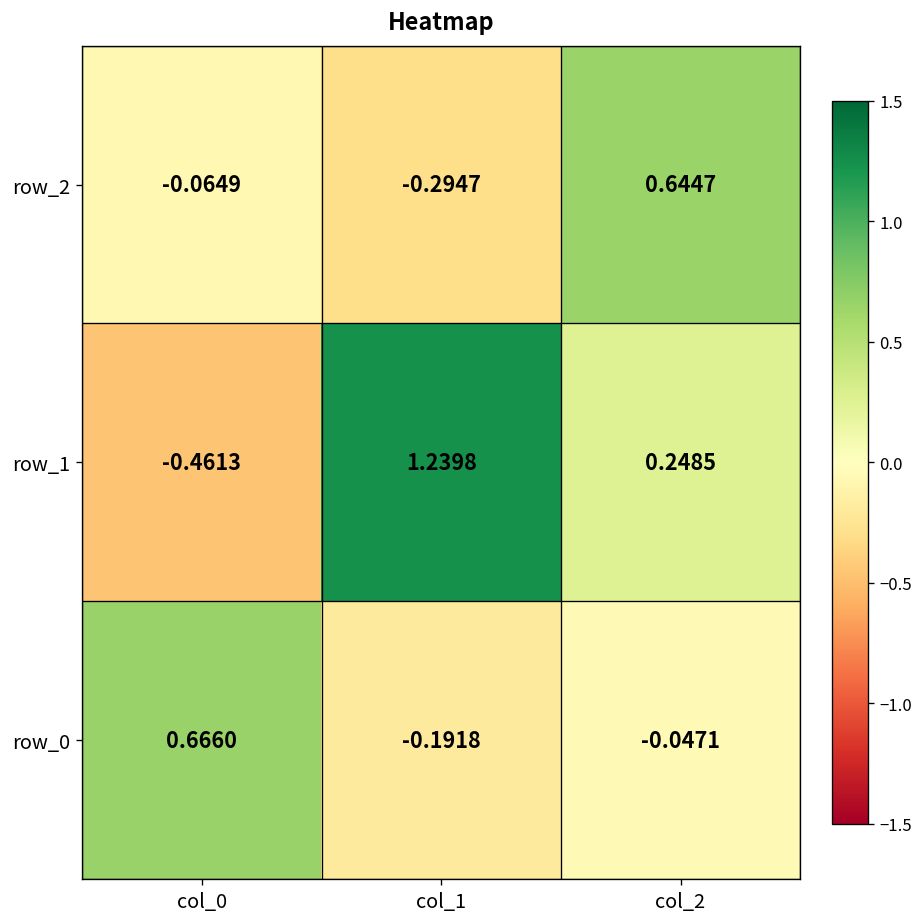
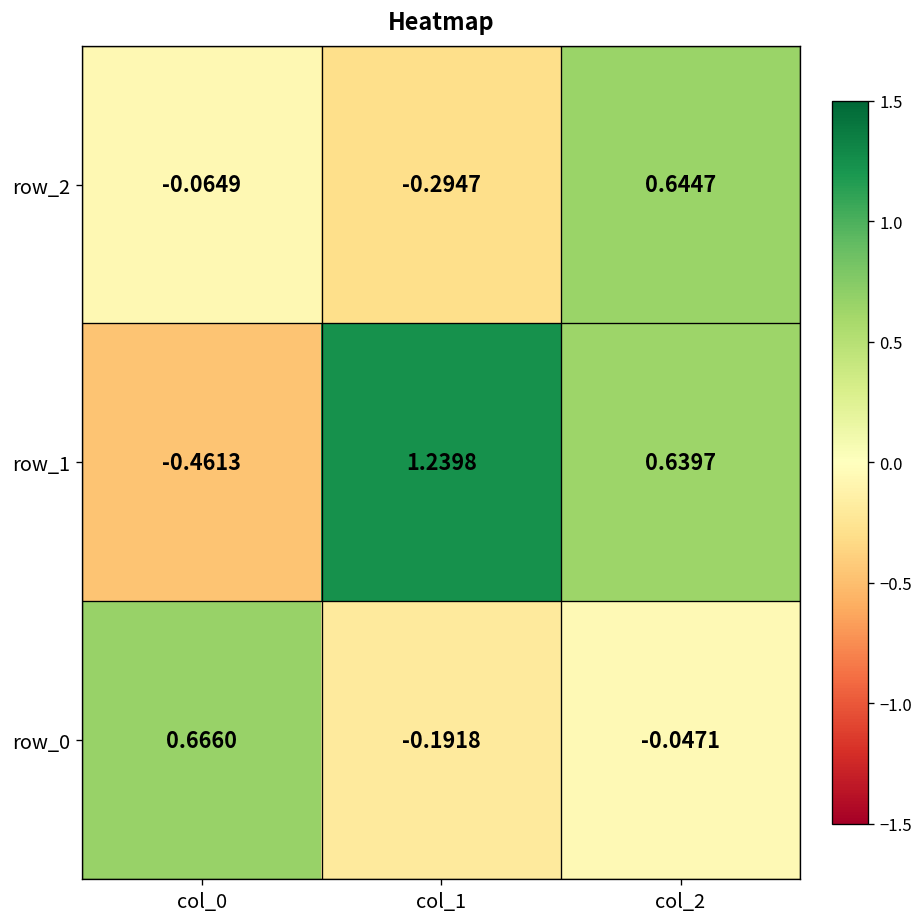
row_1, col_2: 0.2485 -> 0.6397
